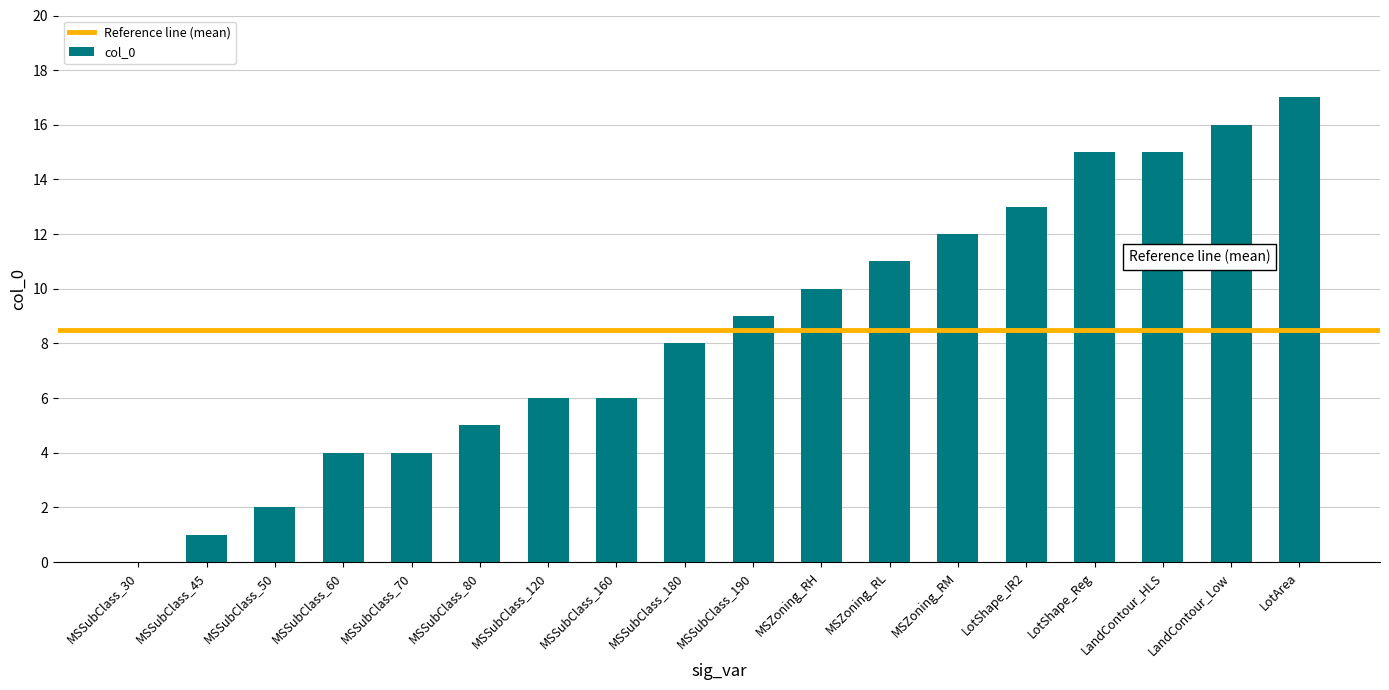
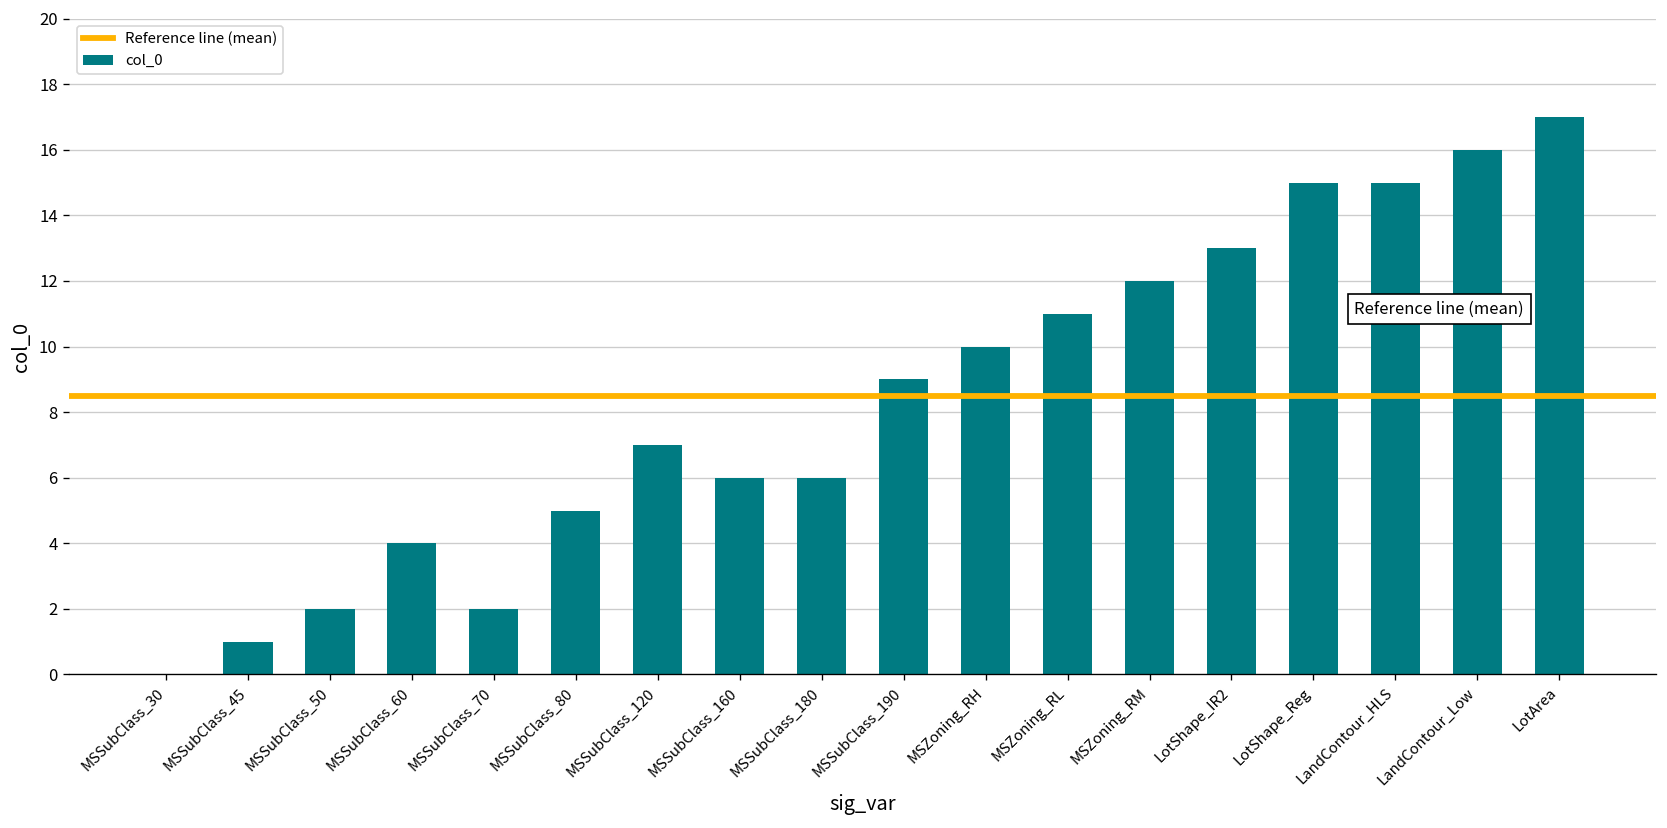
MSSubClass_70: 4 -> 2
MSSubClass_120: 6 -> 7
MSSubClass_180: 8 -> 6
